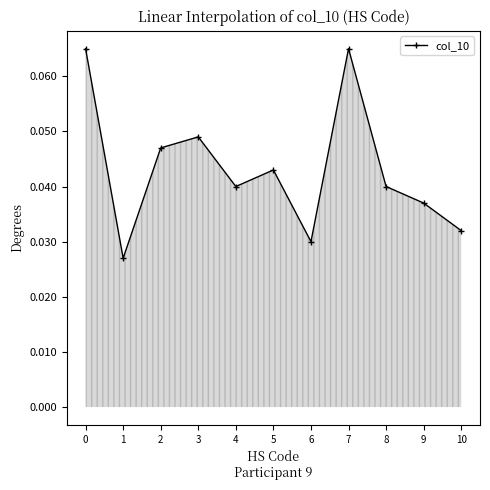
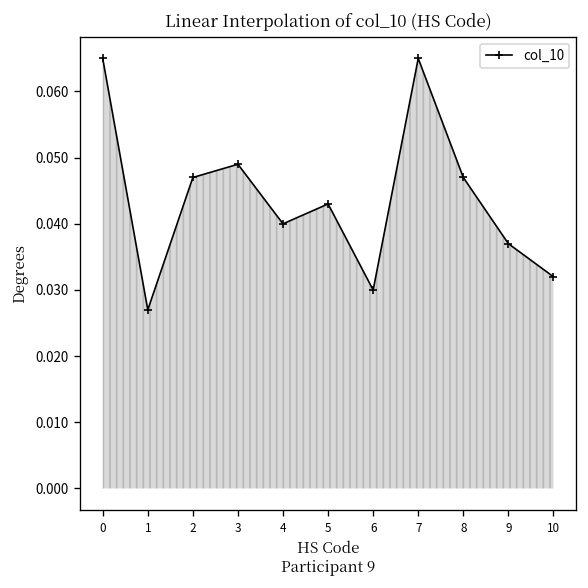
8: 0.040 -> 0.047
